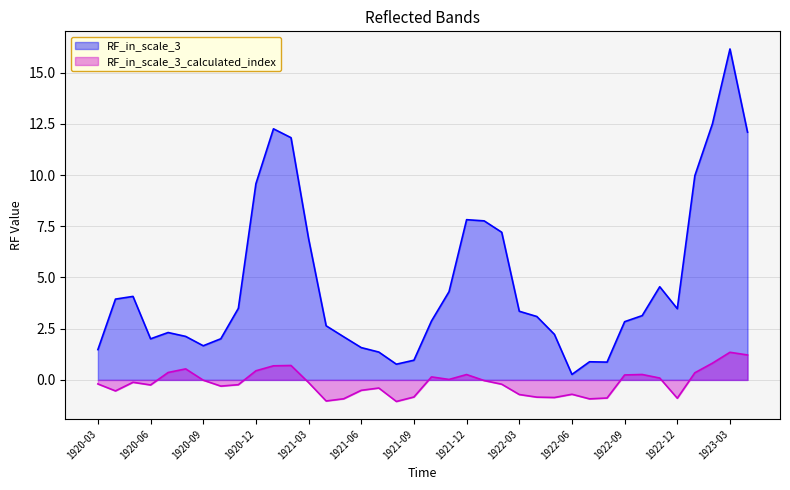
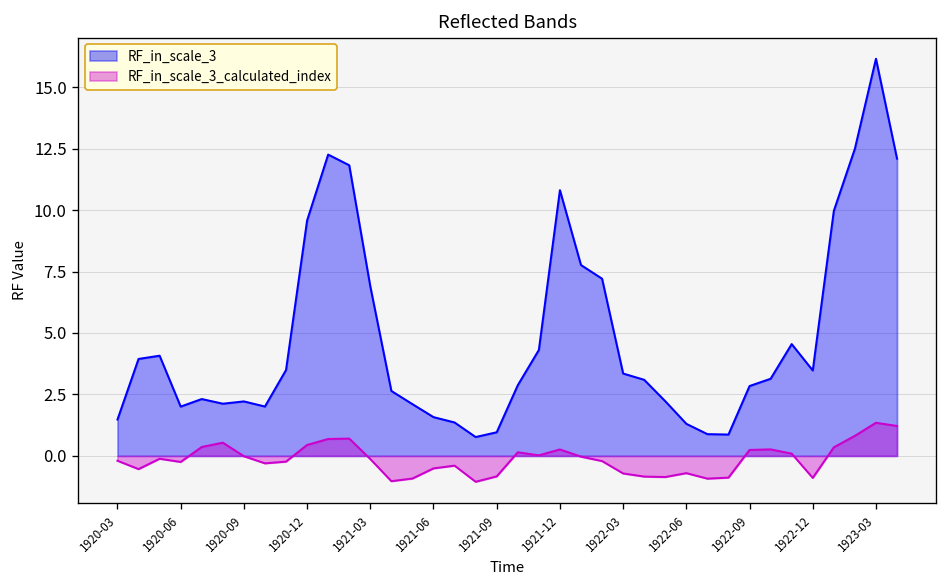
RF_in_scale_3, 1920-09: 1.7 -> 2.2
RF_in_scale_3, 1921-12: 7.8 -> 10.8
RF_in_scale_3, 1922-06: 0.3 -> 1.3
